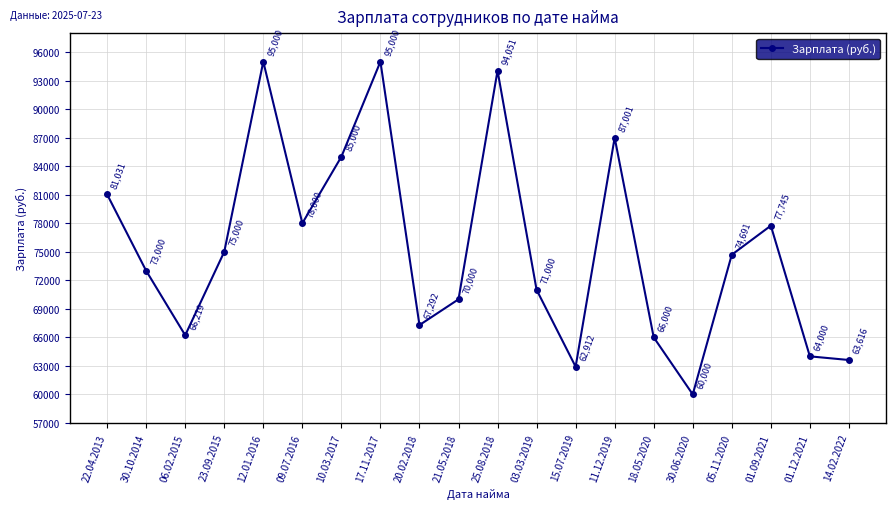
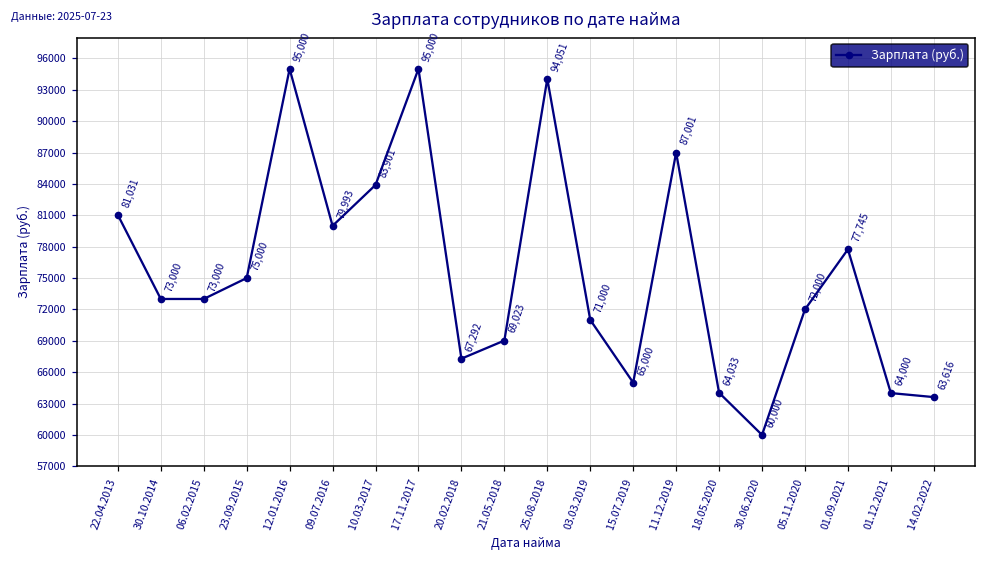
06.02.2015: 66,219 -> 73,000
09.07.2016: 78,000 -> 79,993
10.03.2017: 85,000 -> 83,901
21.05.2018: 70,000 -> 69,023
15.07.2019: 62,912 -> 65,000
18.05.2020: 66,000 -> 64,033
05.11.2020: 74,691 -> 72,000
